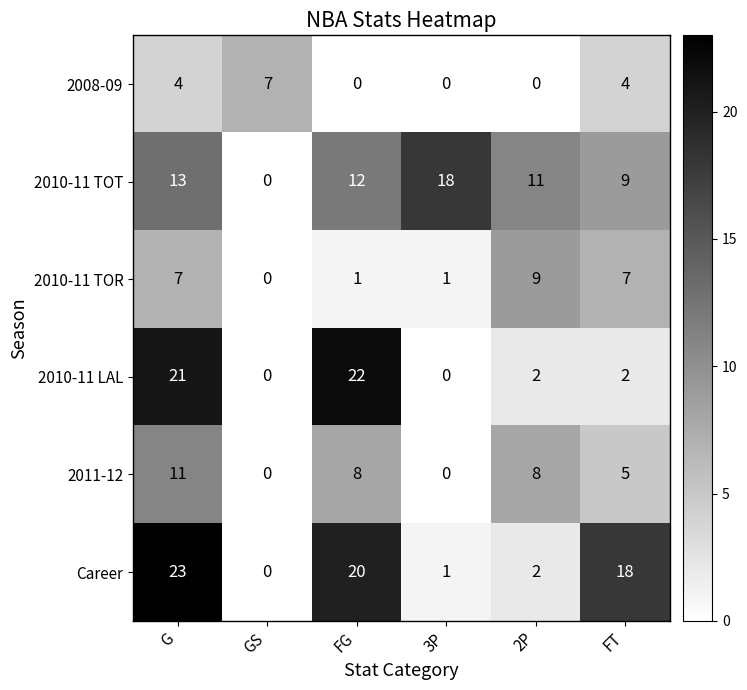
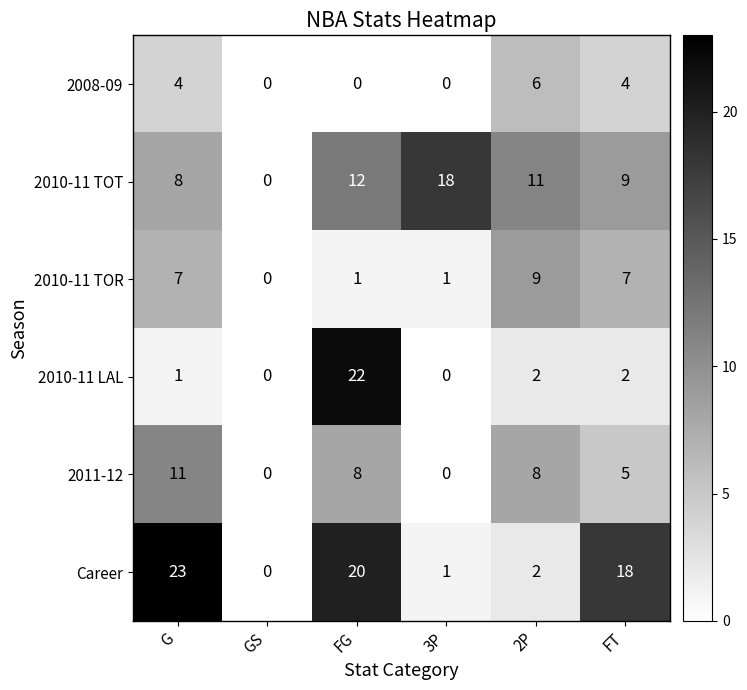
2008-09, GS: 7 -> 0
2008-09, 2P: 0 -> 6
2010-11 TOT, G: 13 -> 8
2010-11 LAL, G: 21 -> 1
